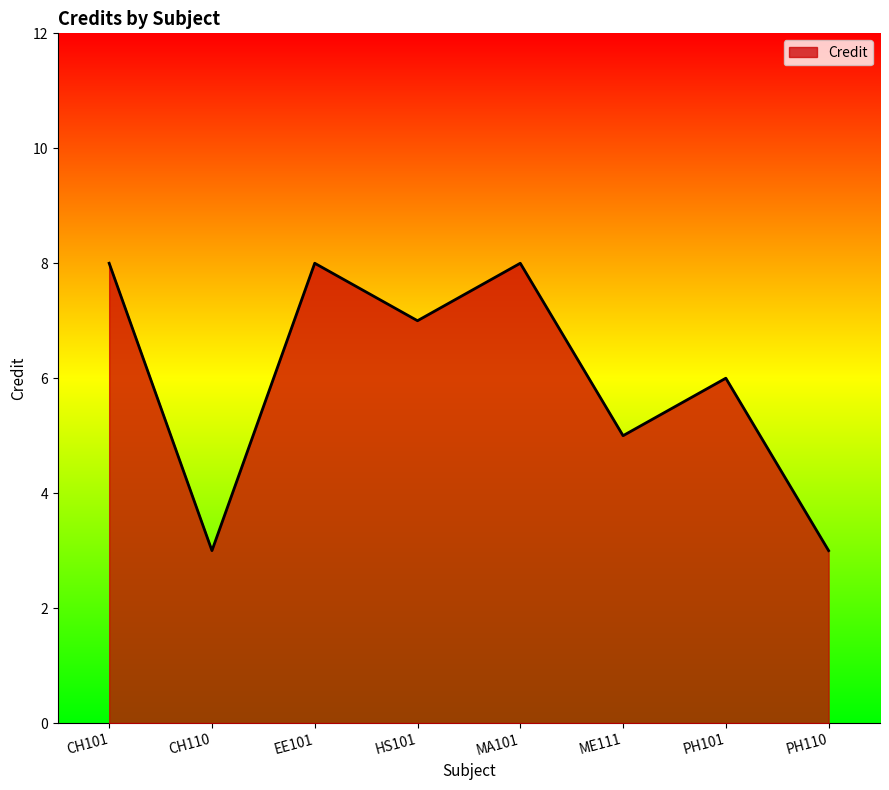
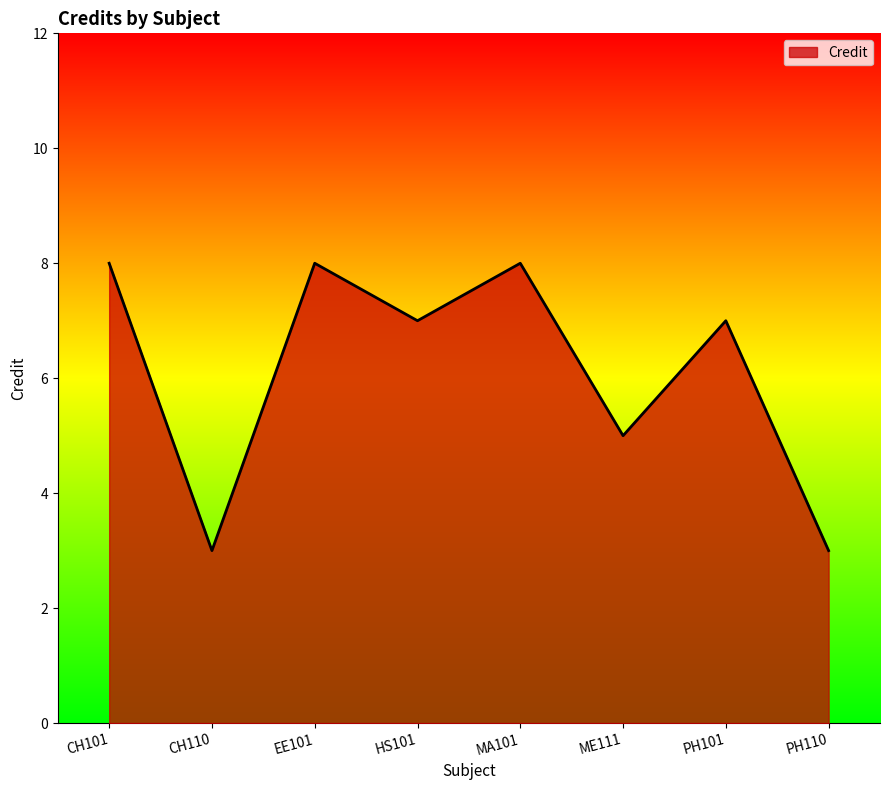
PH101: 6 -> 7
